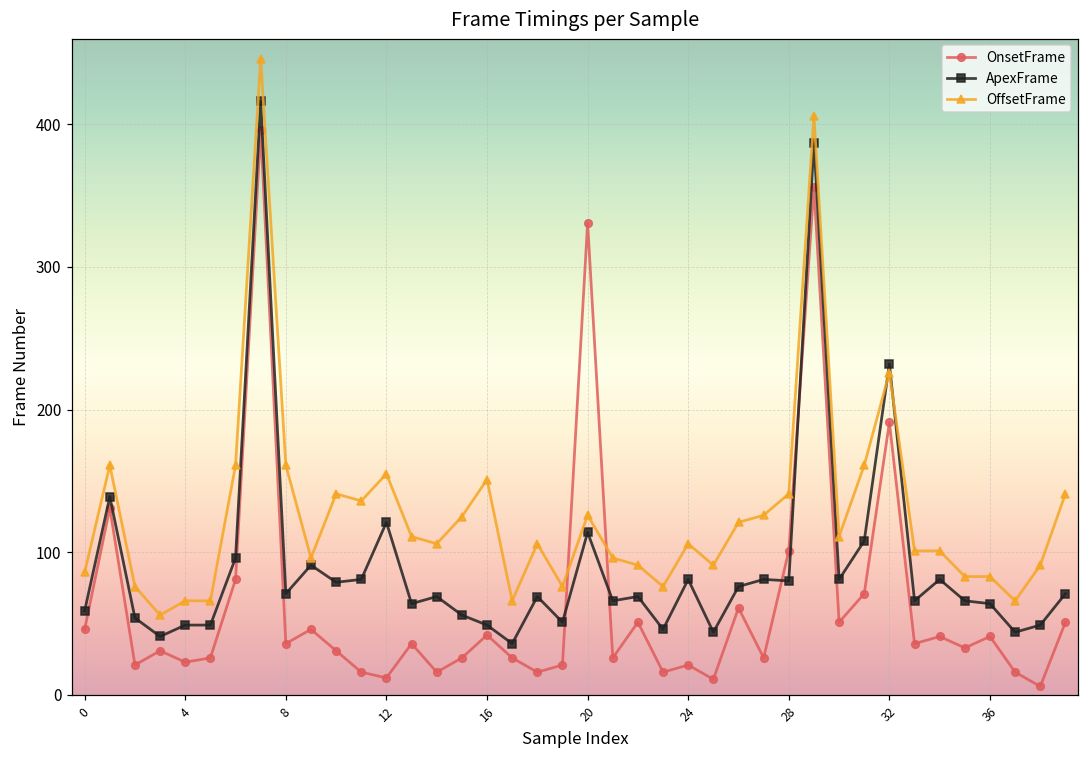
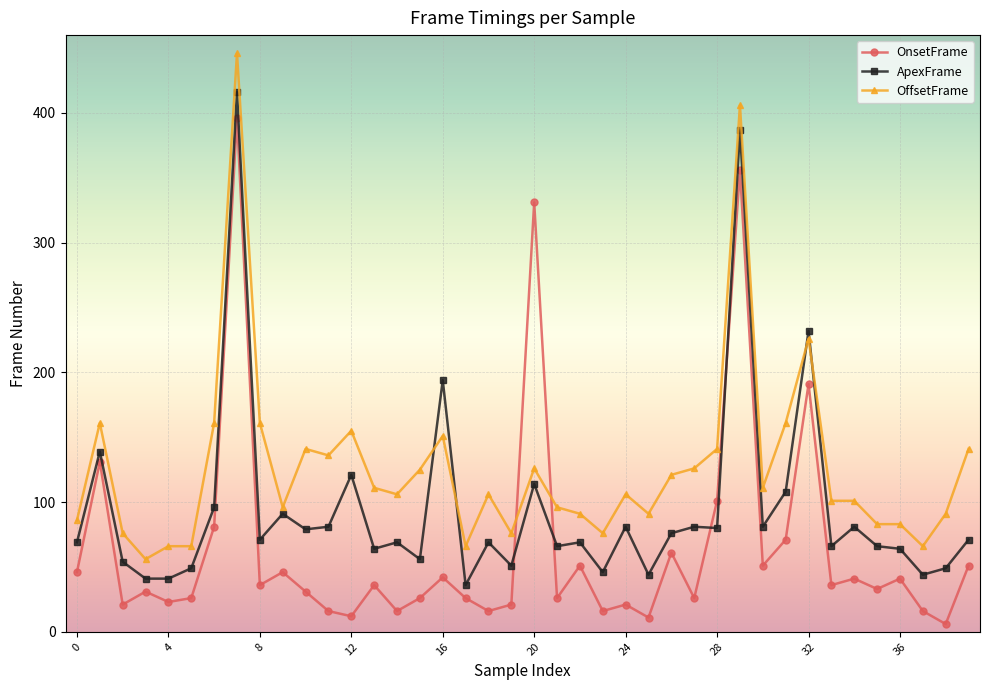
ApexFrame, 0: 59 -> 69
ApexFrame, 4: 49 -> 41
ApexFrame, 16: 49 -> 194
